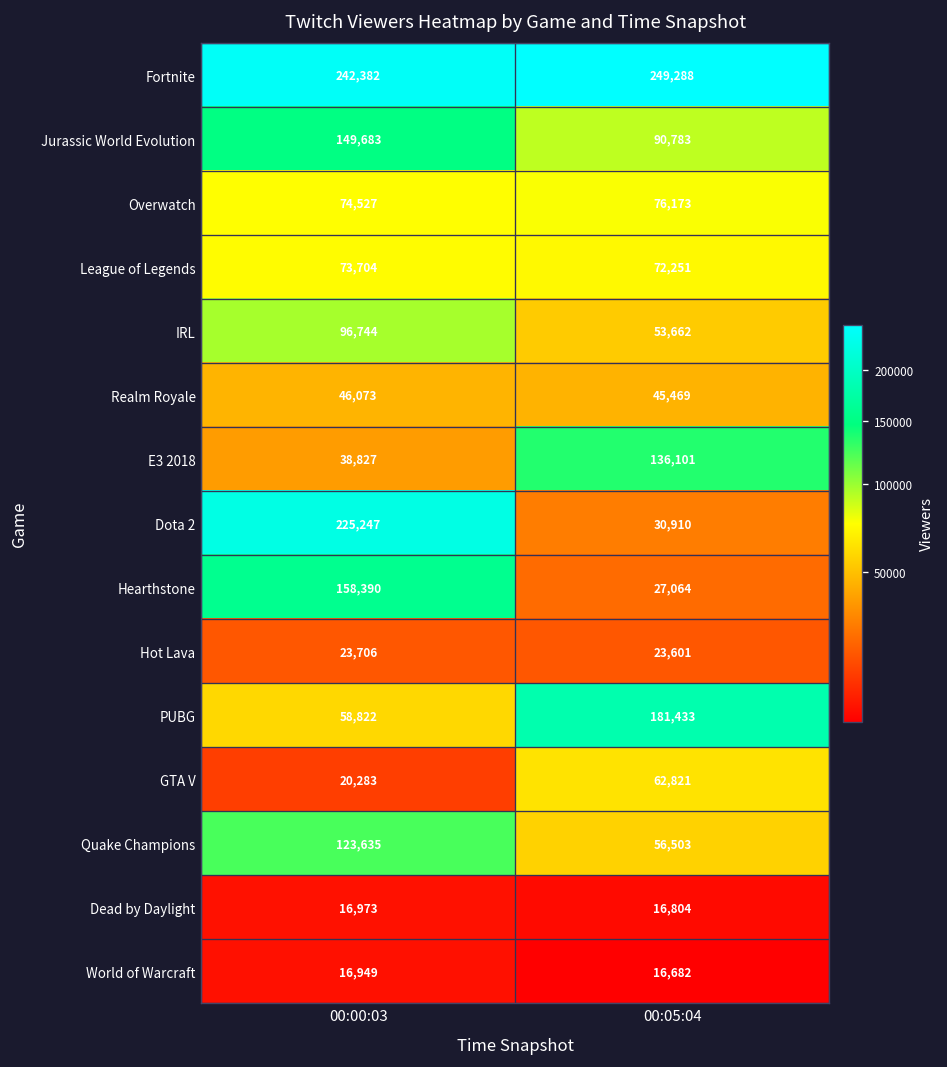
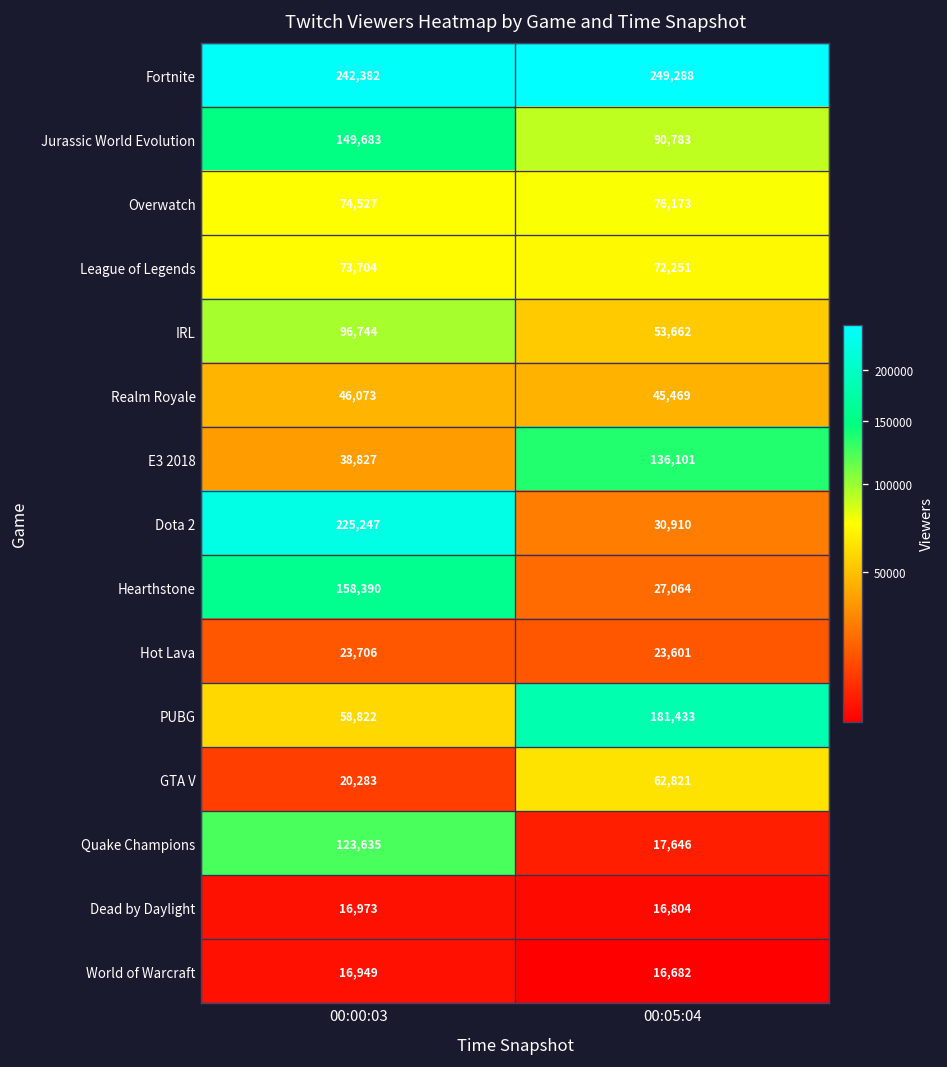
Quake Champions, 00:05:04: 56,503 -> 17,646
